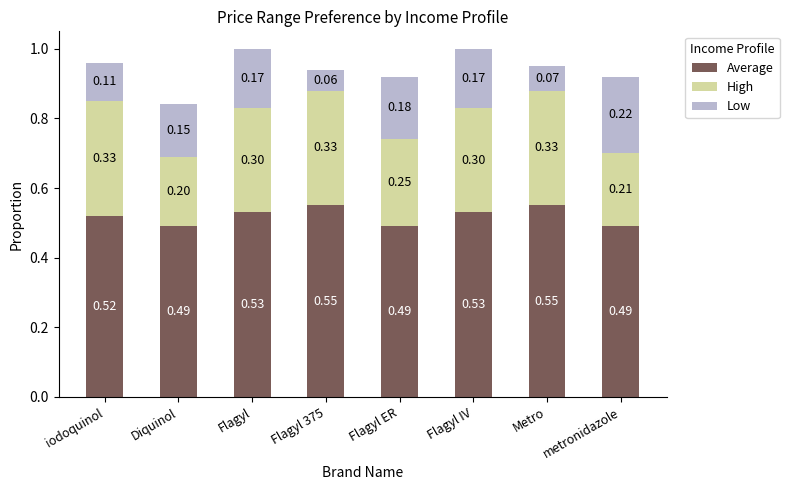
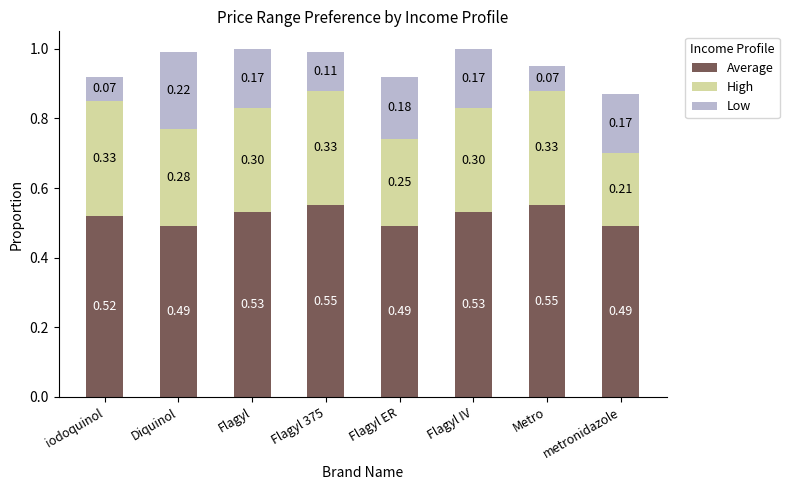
Low, iodoquinol: 0.11 -> 0.07
High, Diquinol: 0.20 -> 0.28
Low, Diquinol: 0.15 -> 0.22
Low, Flagyl 375: 0.06 -> 0.11
Low, metronidazole: 0.22 -> 0.17
